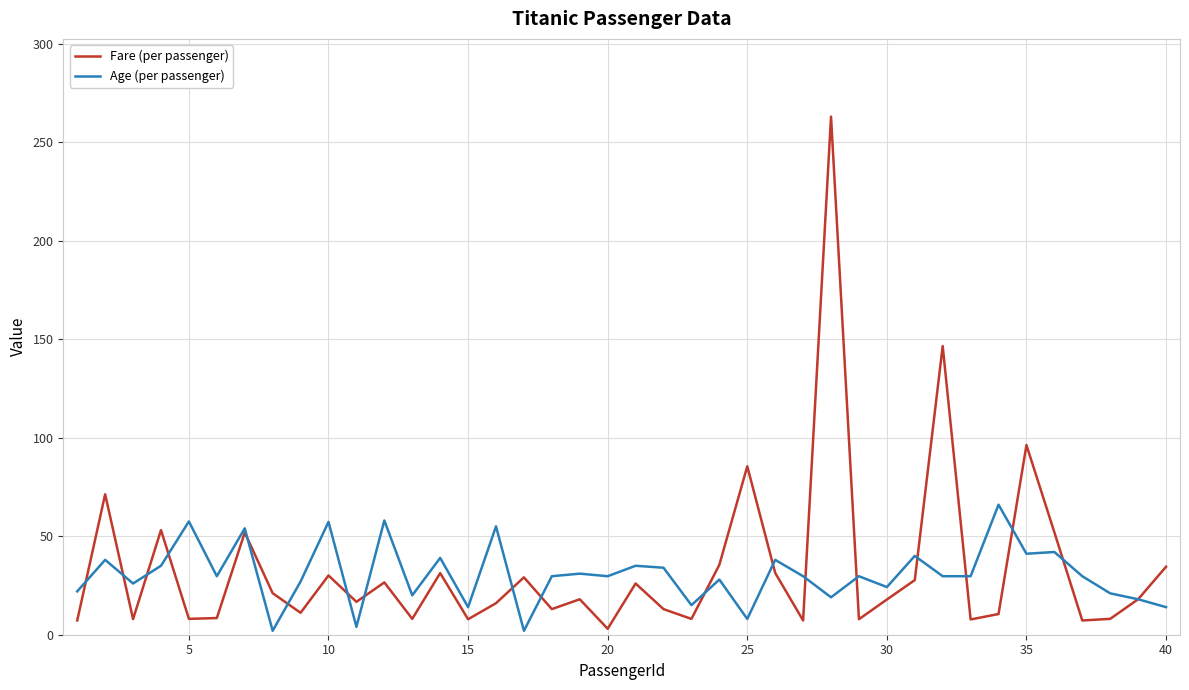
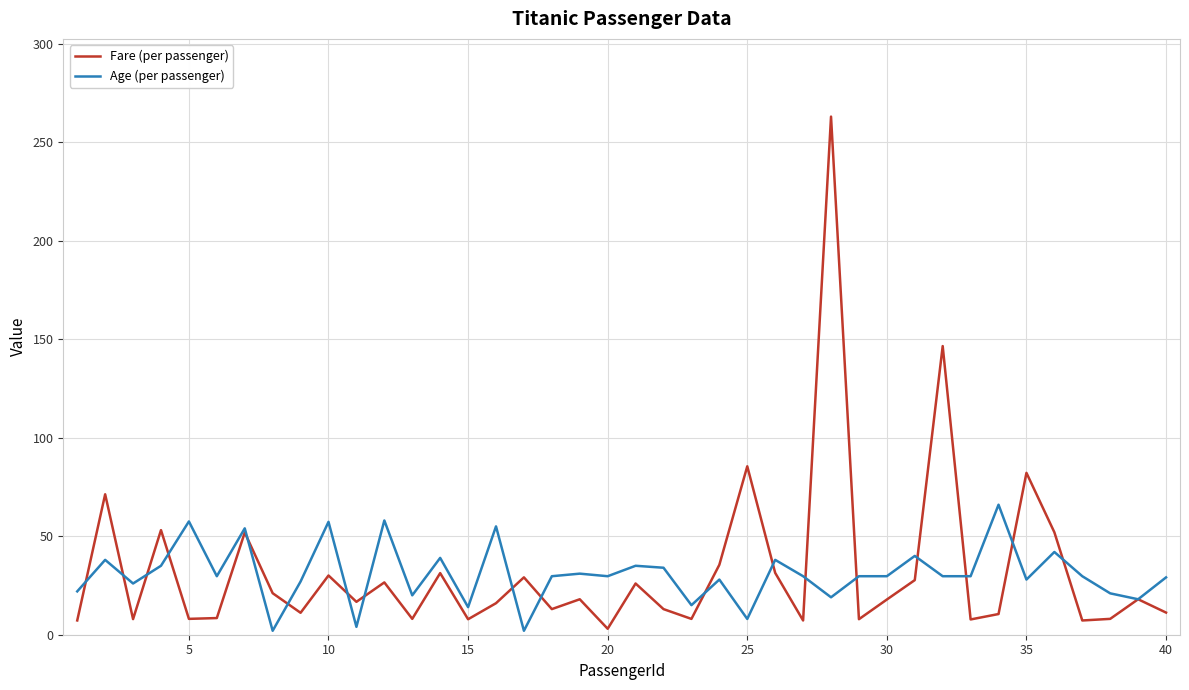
Age (per passenger), 30: 24 -> 30
Fare (per passenger), 35: 96 -> 82
Age (per passenger), 35: 41 -> 28
Fare (per passenger), 40: 35 -> 11
Age (per passenger), 40: 14 -> 29
